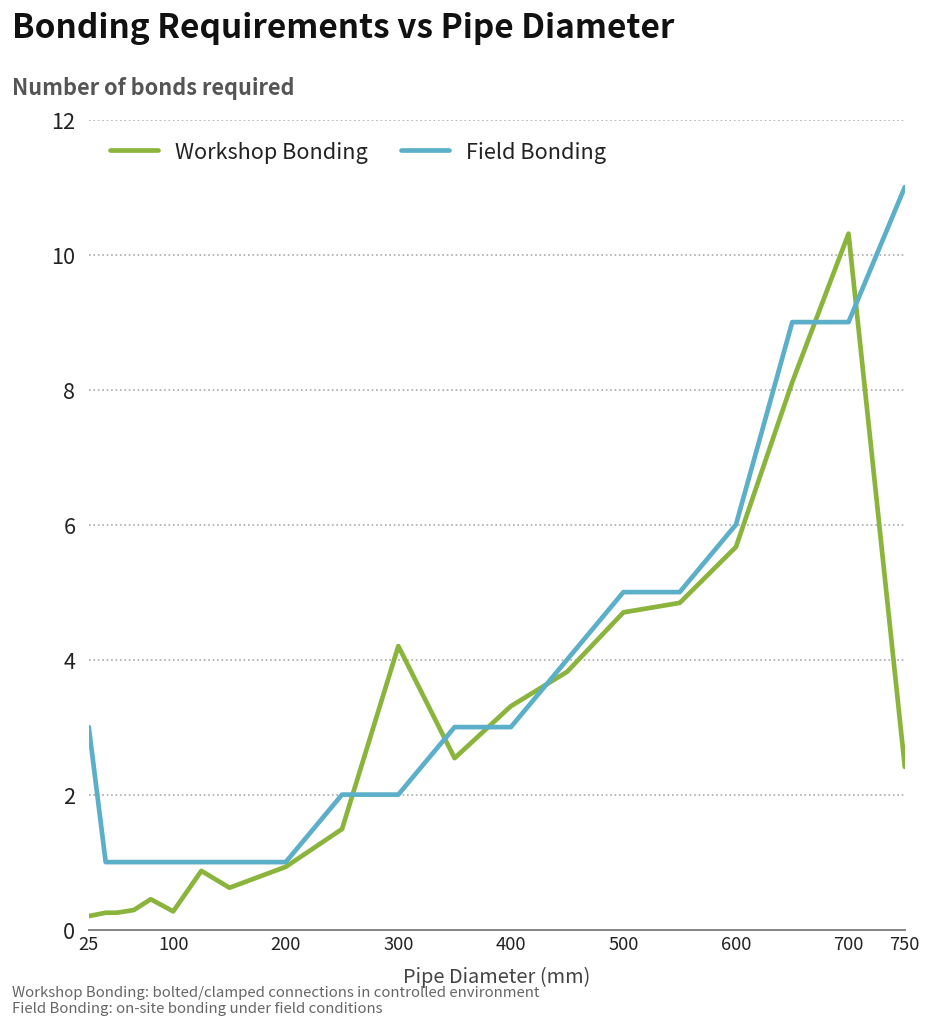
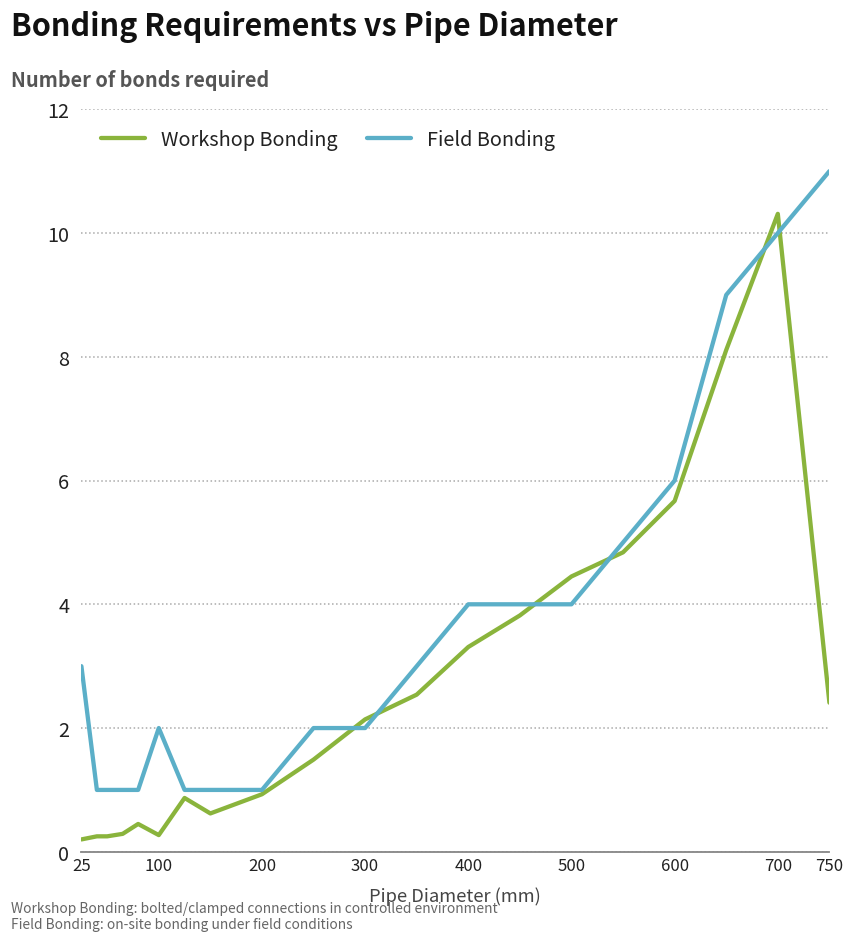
Field Bonding, 100: 1 -> 2
Workshop Bonding, 300: 4.2 -> 2.1
Field Bonding, 400: 3 -> 4
Workshop Bonding, 500: 4.7 -> 4.5
Field Bonding, 500: 5 -> 4
Field Bonding, 700: 9 -> 10
